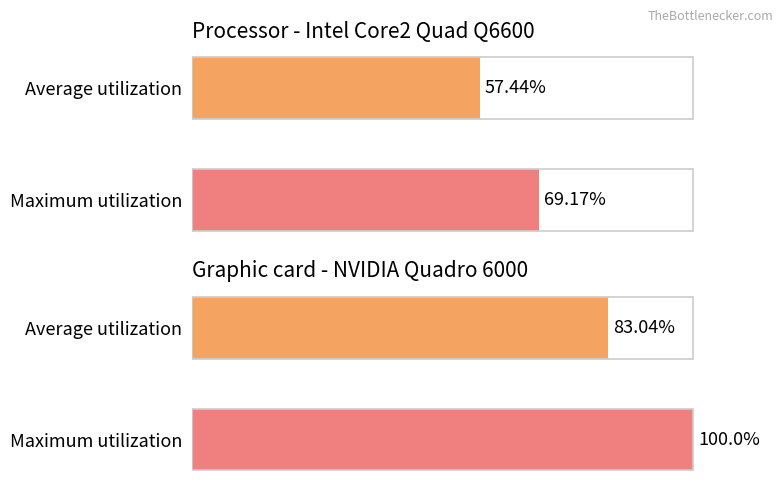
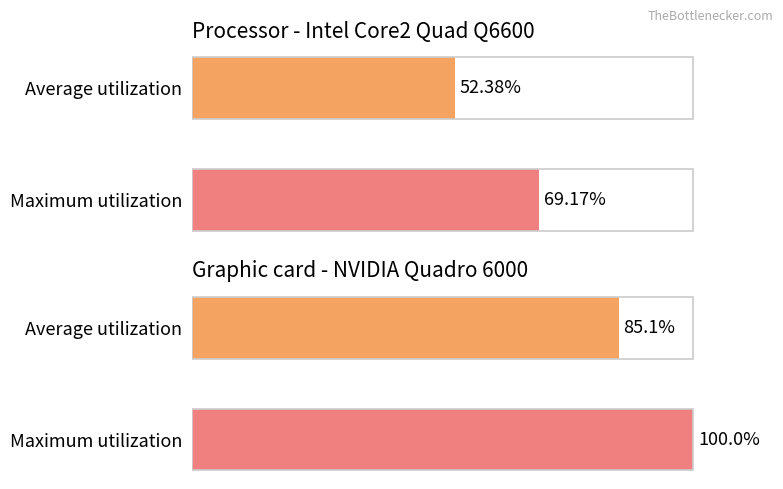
Processor - Intel Core2 Quad Q6600, Average utilization: 57.44% -> 52.38%
Graphic card - NVIDIA Quadro 6000, Average utilization: 83.04% -> 85.1%
